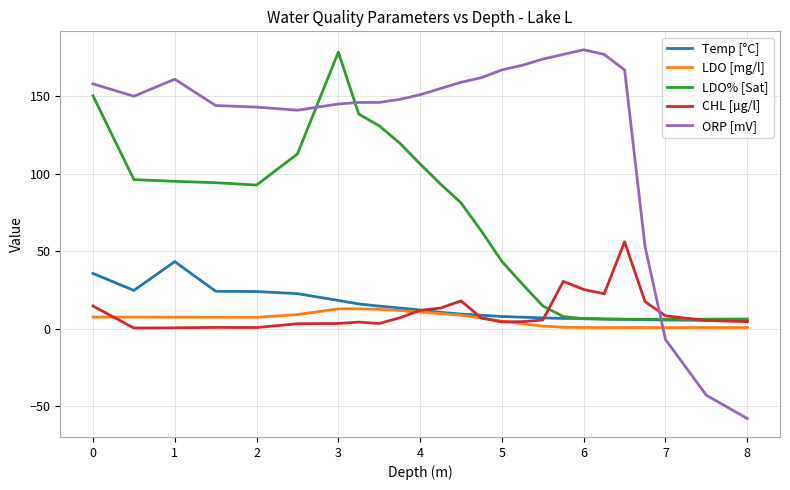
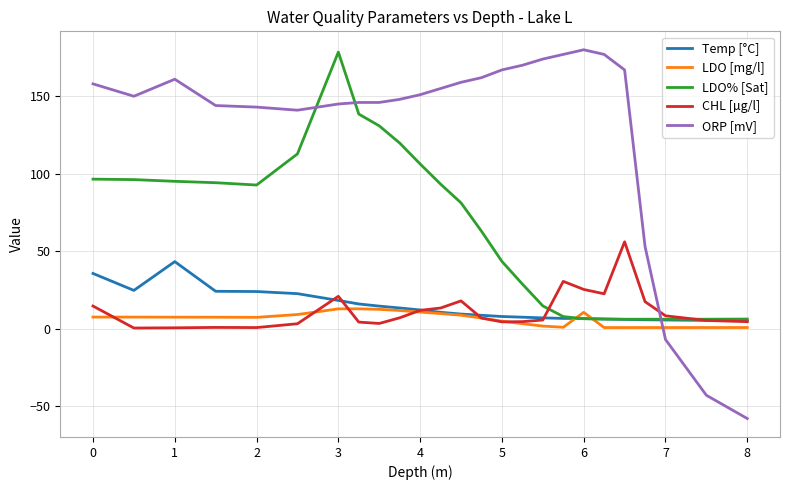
LDO% [Sat], 0: 150 -> 97
CHL [µg/l], 3: 3 -> 21
LDO [mg/l], 6: 1 -> 11
